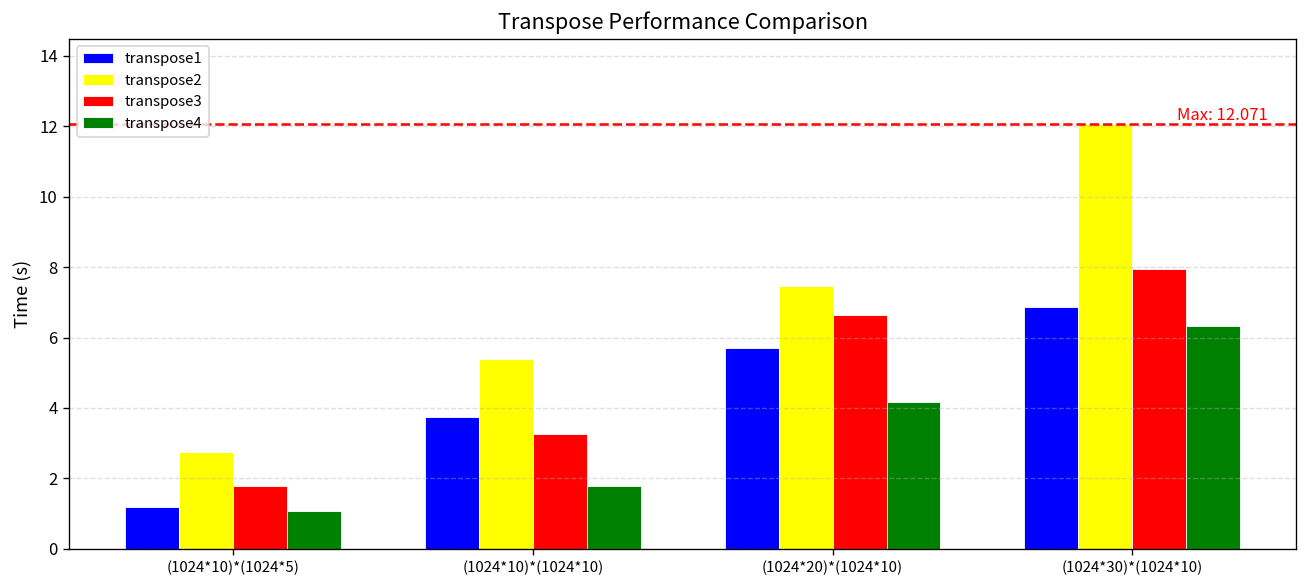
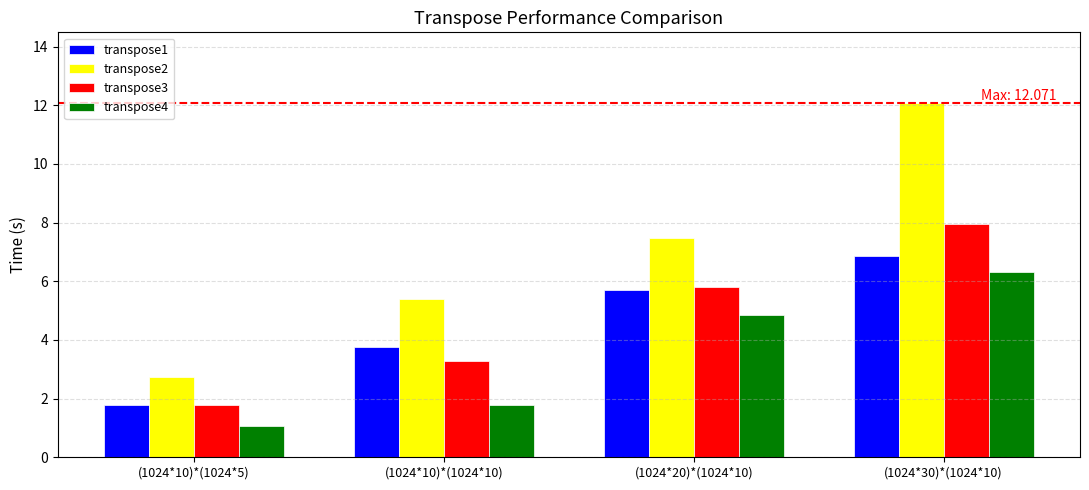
transpose1, (1024*10)*(1024*5): 1.2 -> 1.8
transpose3, (1024*20)*(1024*10): 6.6 -> 5.8
transpose4, (1024*20)*(1024*10): 4.2 -> 4.9
